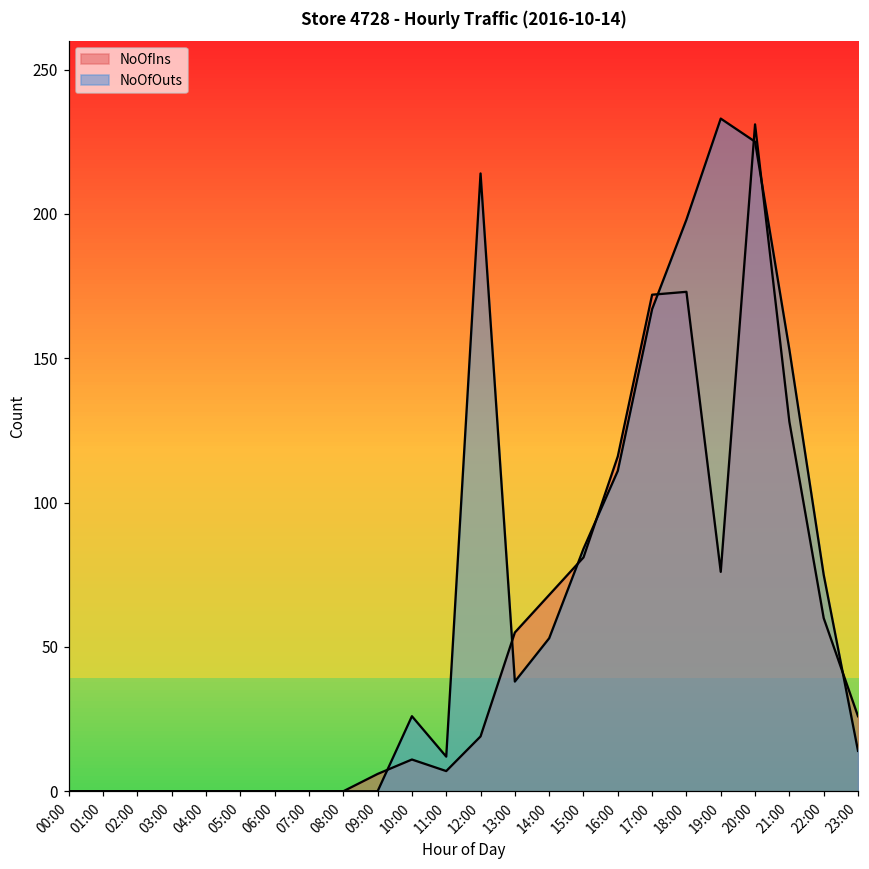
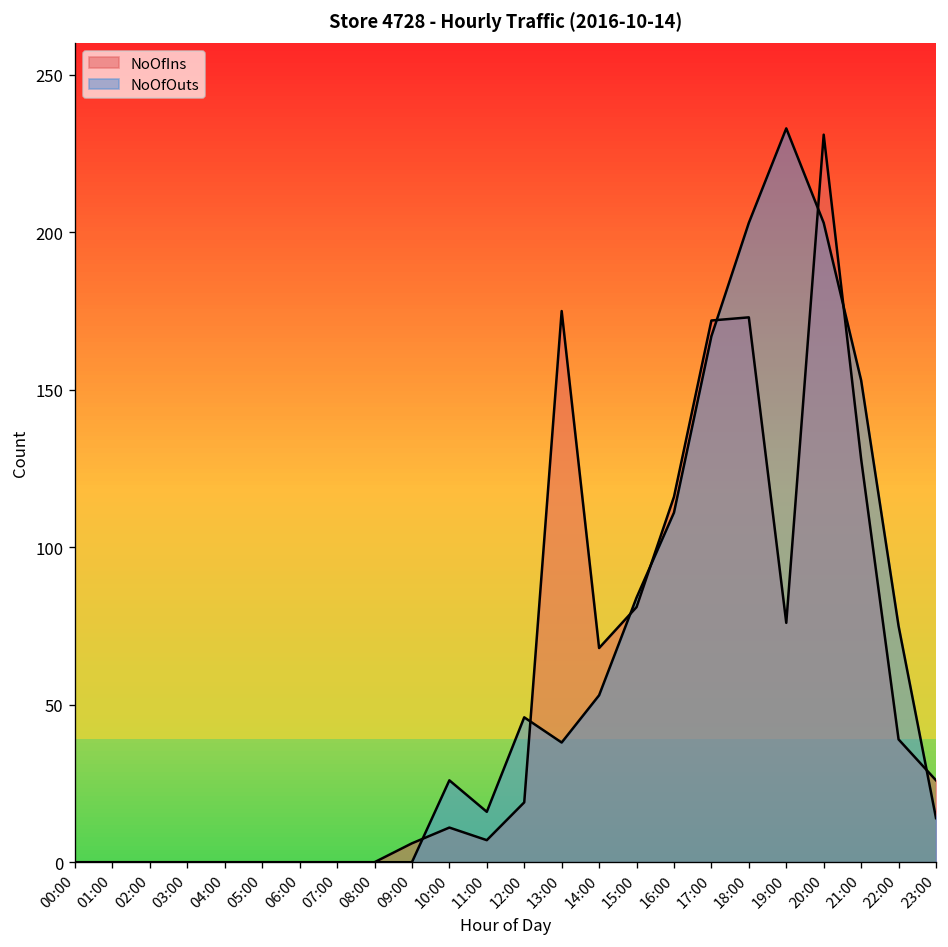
NoOfOuts, 11:00: 12 -> 16
NoOfOuts, 12:00: 214 -> 46
NoOfIns, 13:00: 55 -> 175
NoOfOuts, 18:00: 198 -> 203
NoOfOuts, 20:00: 225 -> 203
NoOfIns, 22:00: 60 -> 39
